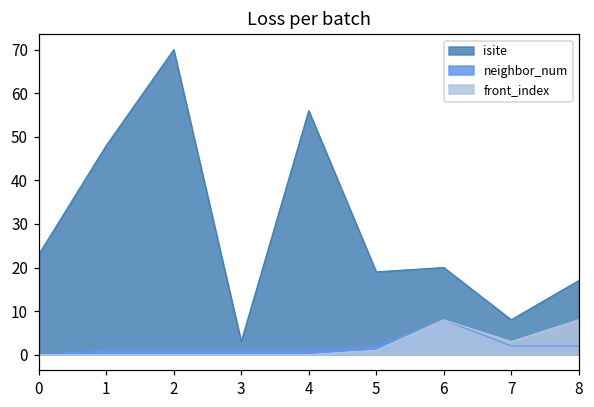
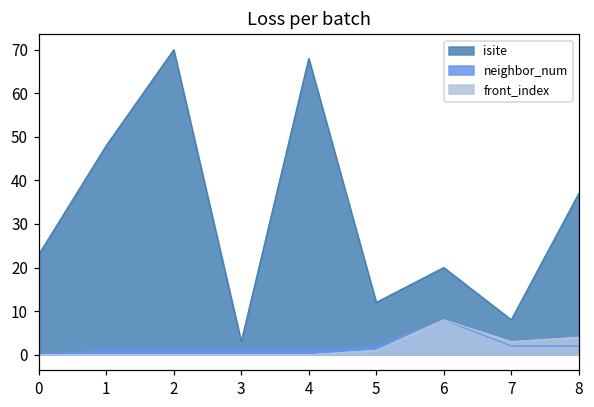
isite, 4: 56 -> 68
isite, 5: 19 -> 12
isite, 8: 17 -> 37
front_index, 8: 8 -> 4
